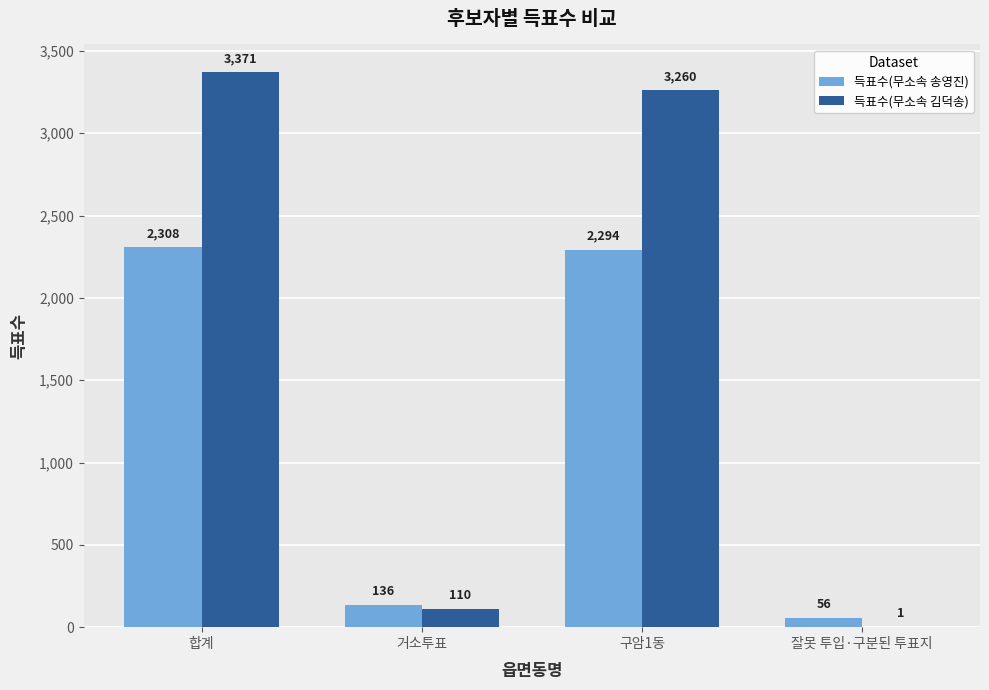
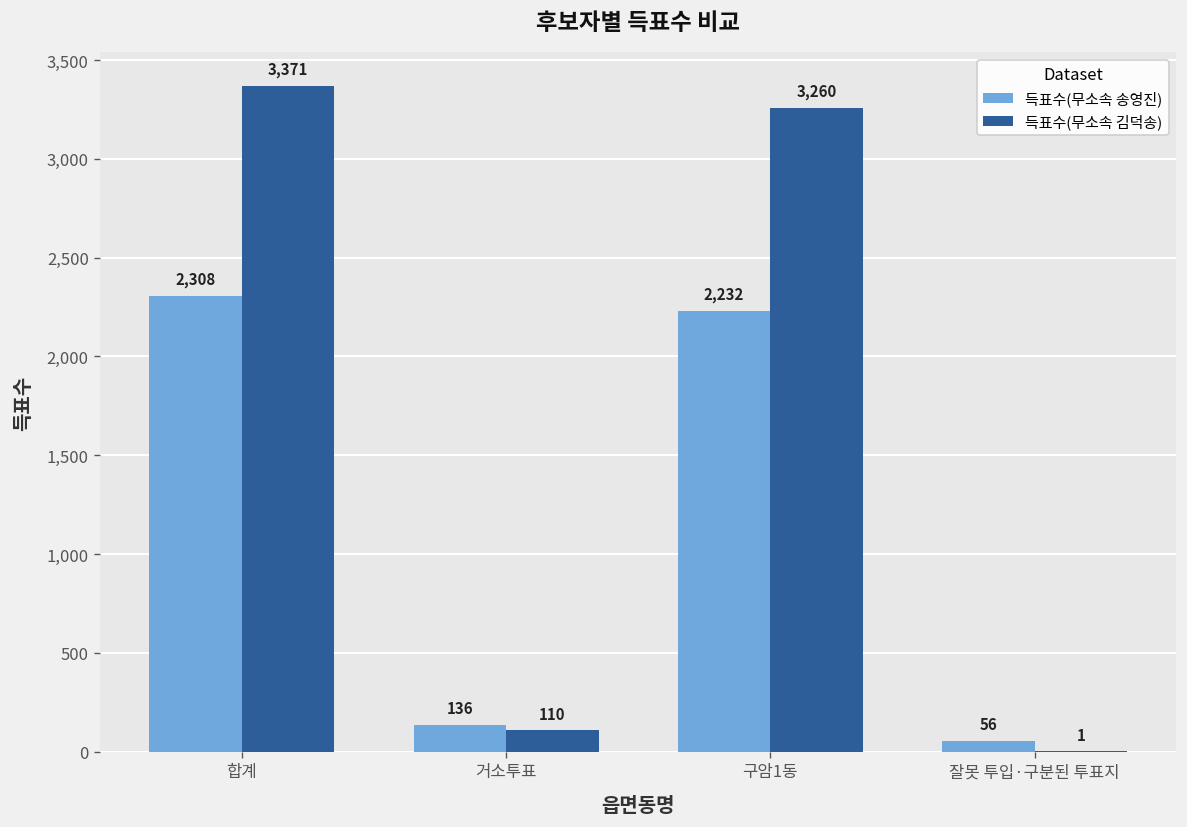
득표수(무소속 송영진), 구암1동: 2,294 -> 2,232
